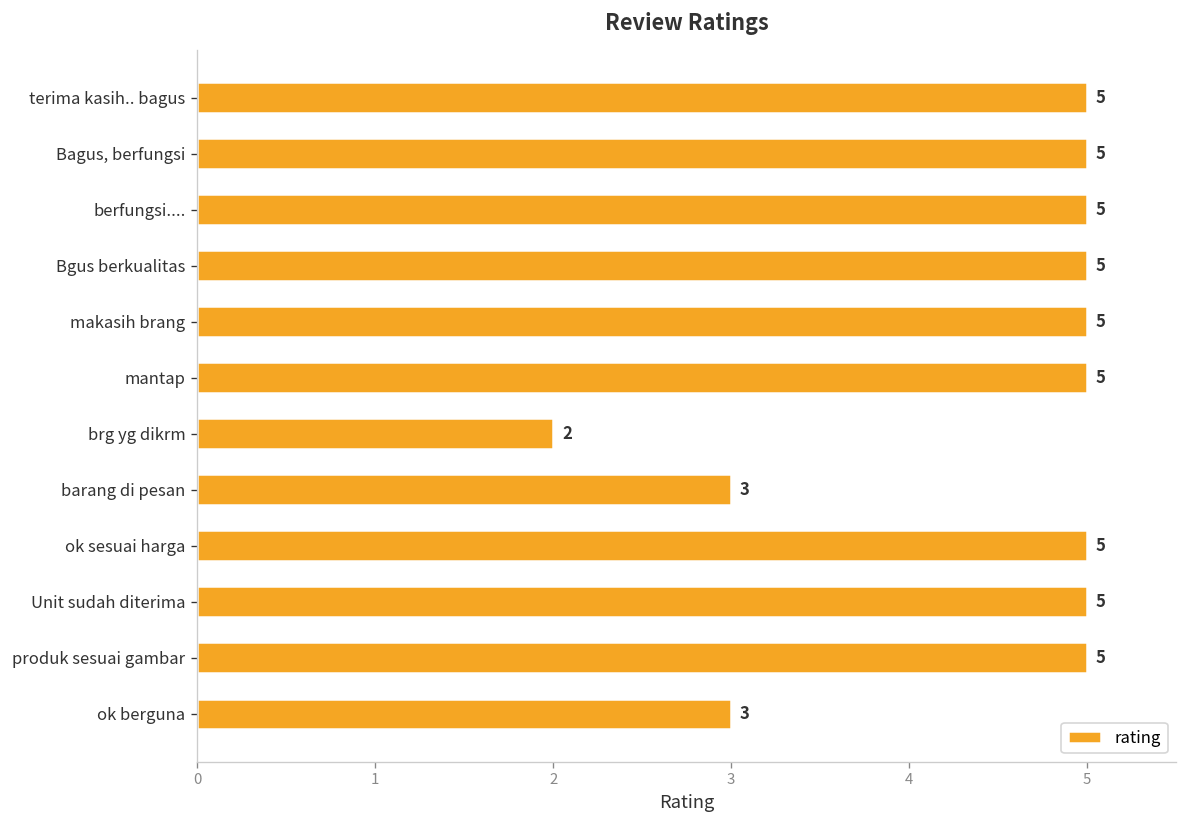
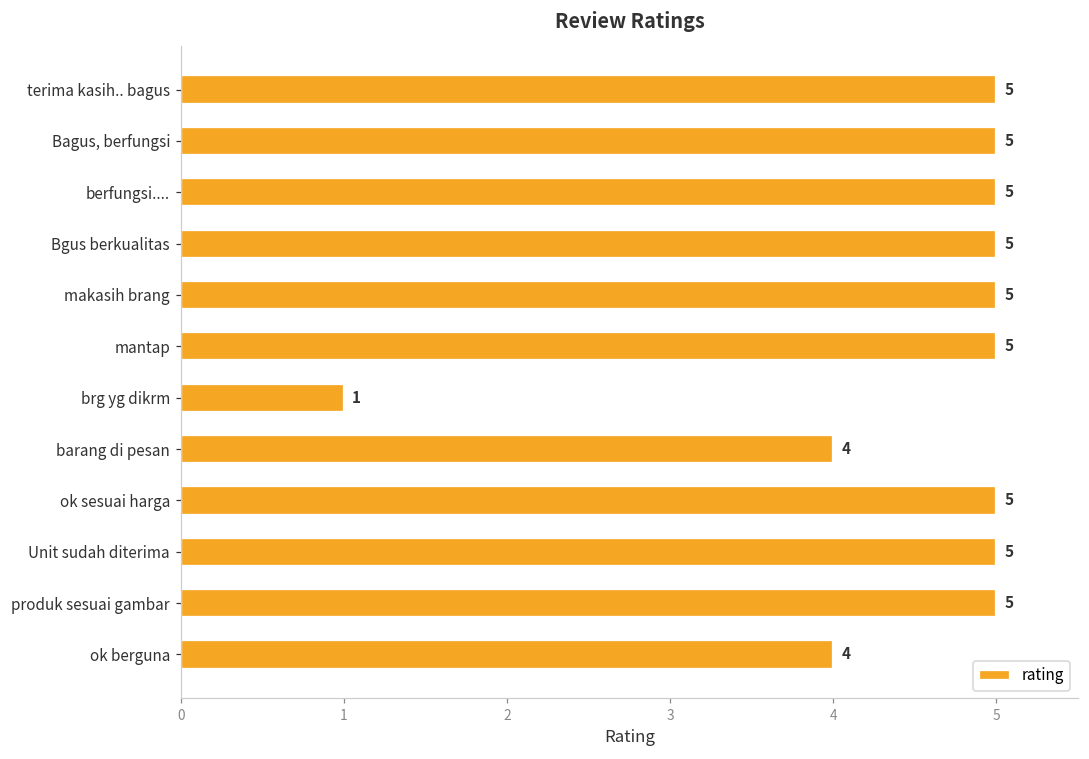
brg yg dikrm: 2 -> 1
barang di pesan: 3 -> 4
ok berguna: 3 -> 4
